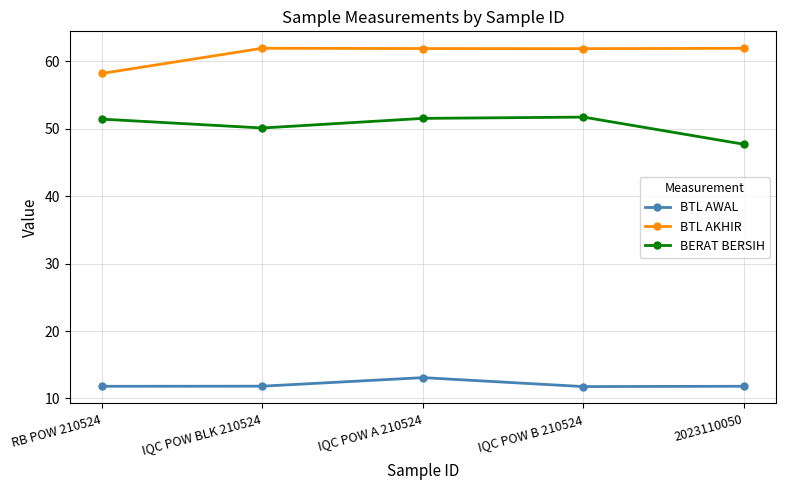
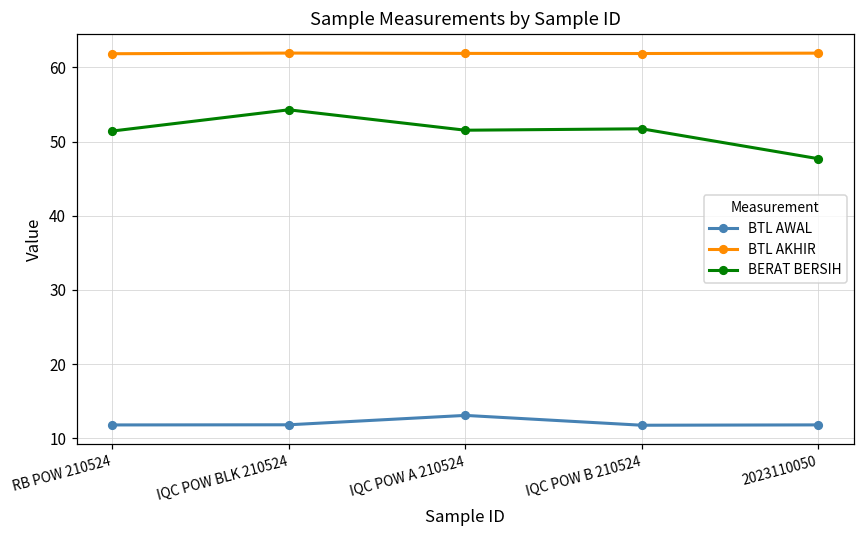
BTL AKHIR, RB POW 210524: 58 -> 62
BERAT BERSIH, IQC POW BLK 210524: 50 -> 54
